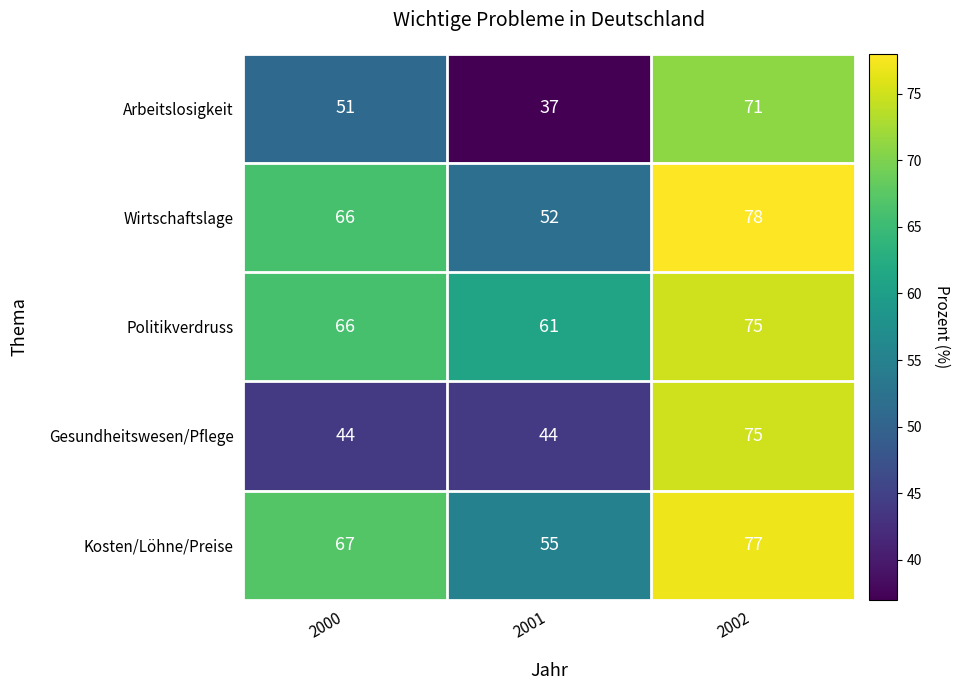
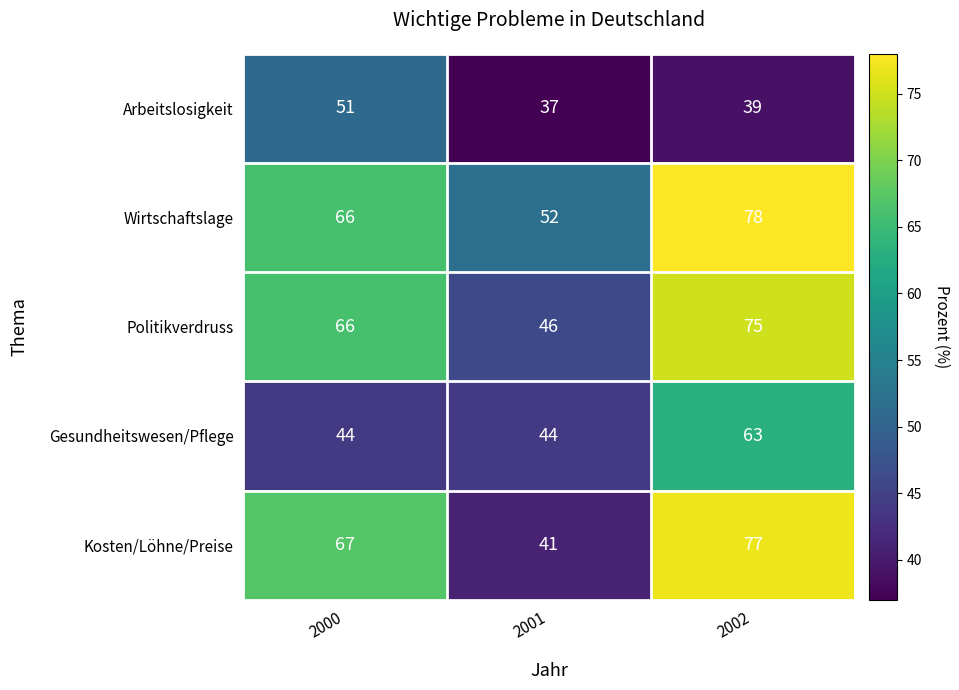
Arbeitslosigkeit, 2002: 71 -> 39
Politikverdruss, 2001: 61 -> 46
Gesundheitswesen/Pflege, 2002: 75 -> 63
Kosten/Löhne/Preise, 2001: 55 -> 41
